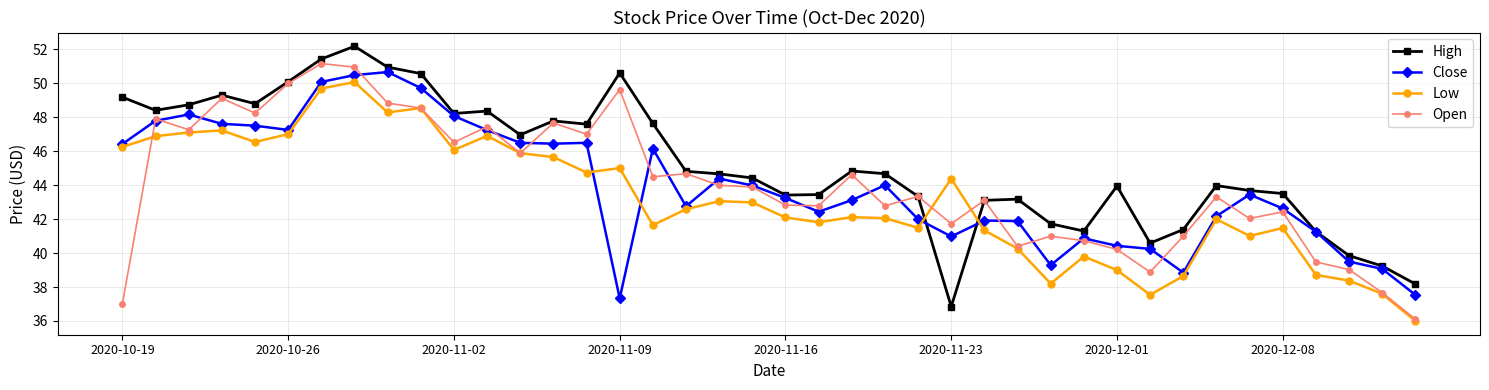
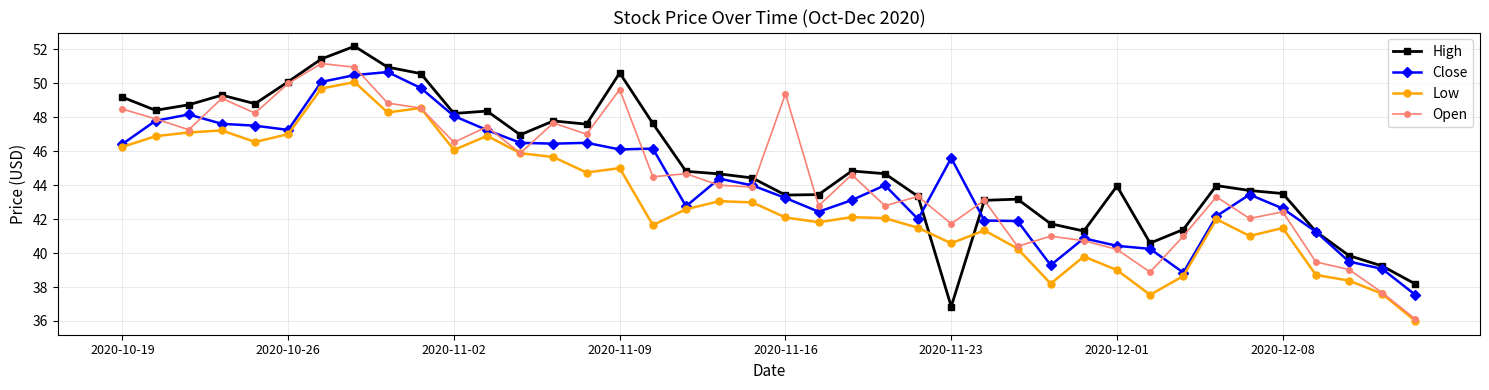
Open, 2020-10-19: 37.0 -> 48.5
Close, 2020-11-09: 37.3 -> 46.1
Open, 2020-11-16: 42.8 -> 49.4
Close, 2020-11-23: 41.0 -> 45.6
Low, 2020-11-23: 44.4 -> 40.6
